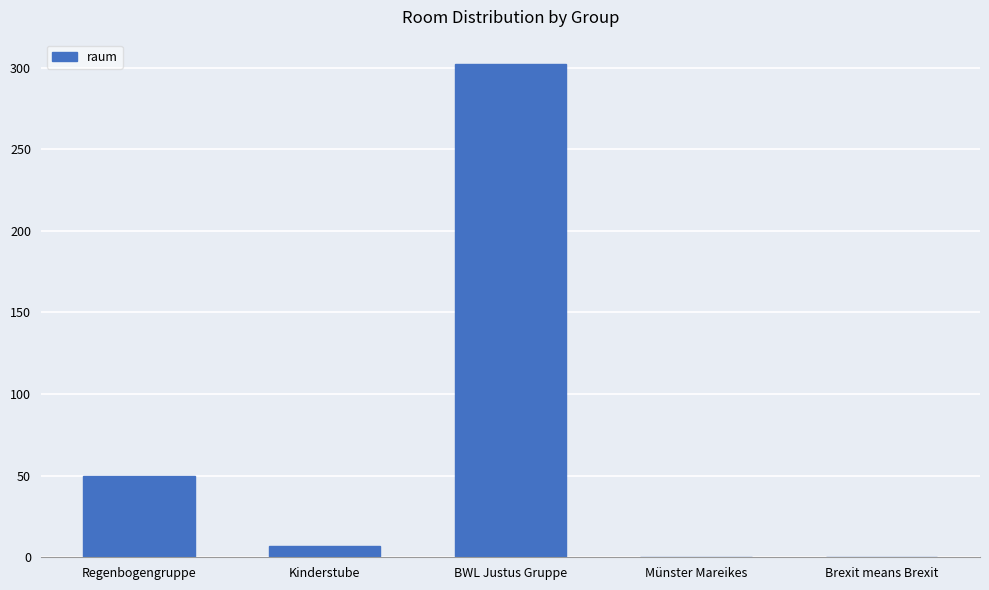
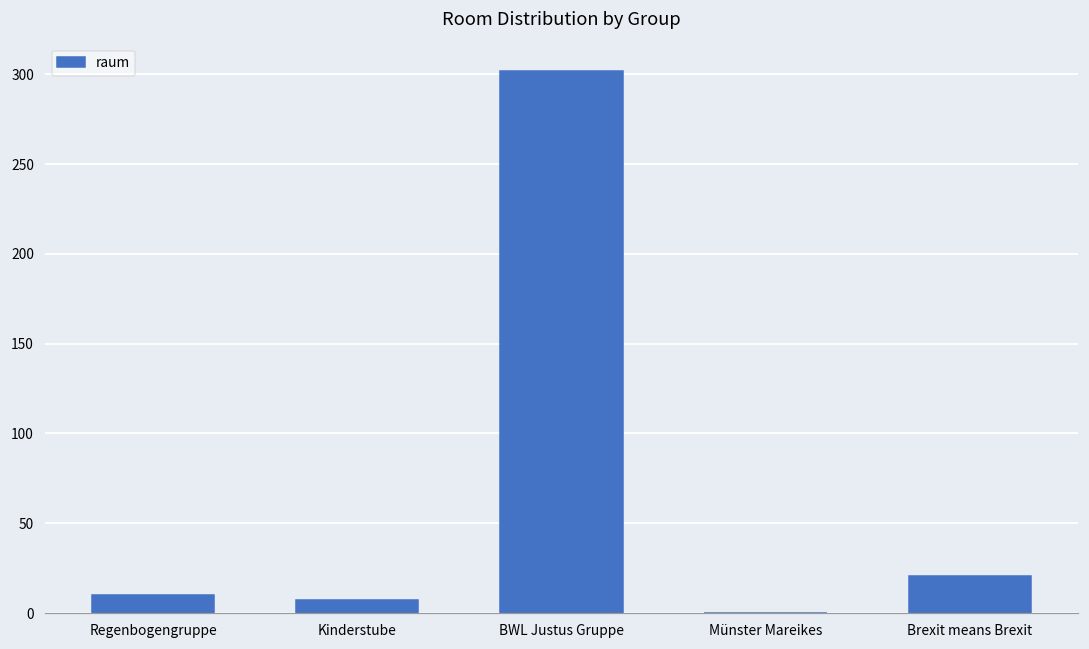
Regenbogengruppe: 50 -> 10
Brexit means Brexit: 0 -> 21
